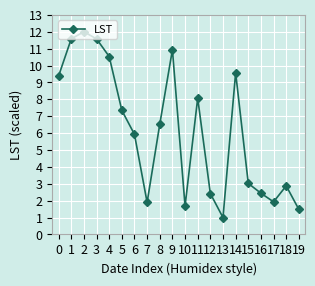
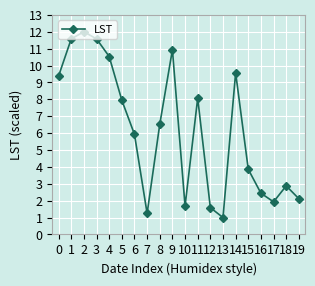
5: 7.3 -> 7.9
7: 1.9 -> 1.2
12: 2.4 -> 1.6
15: 3.0 -> 3.9
19: 1.5 -> 2.1
